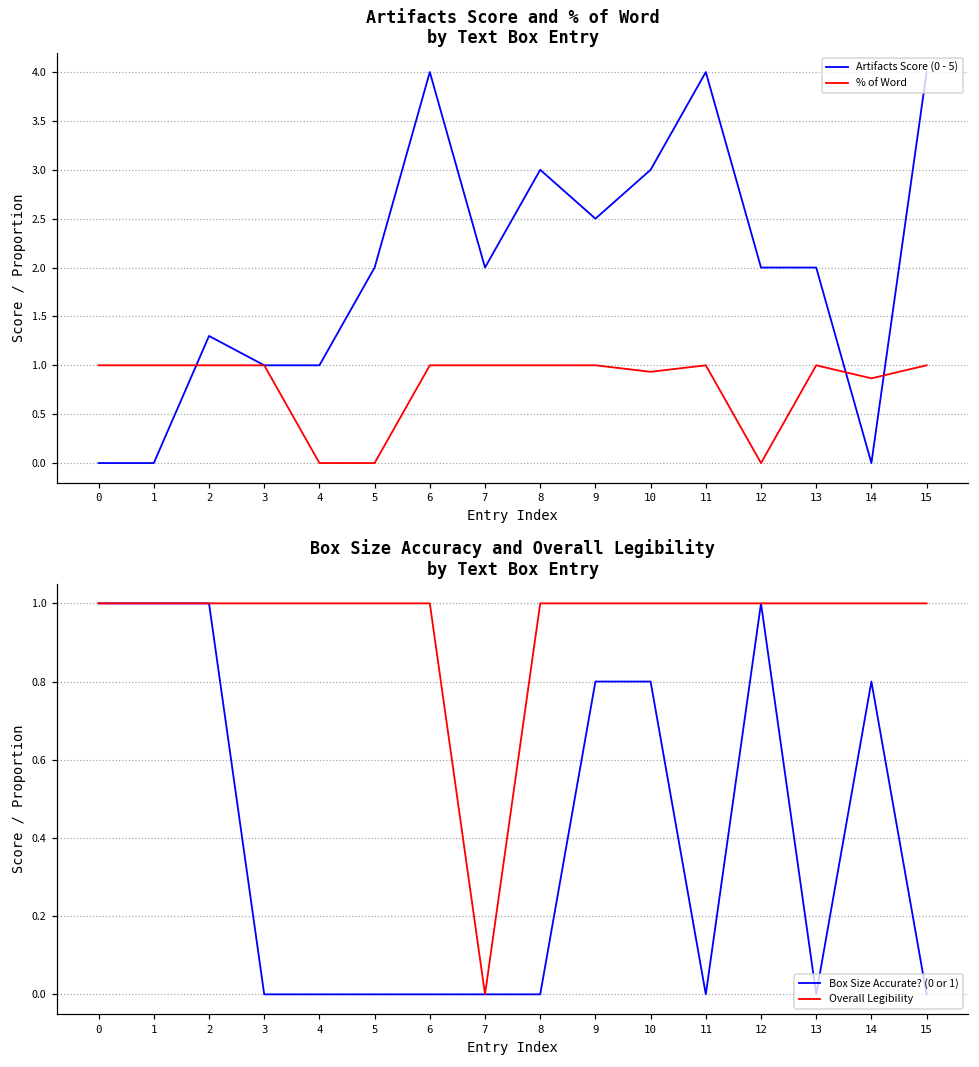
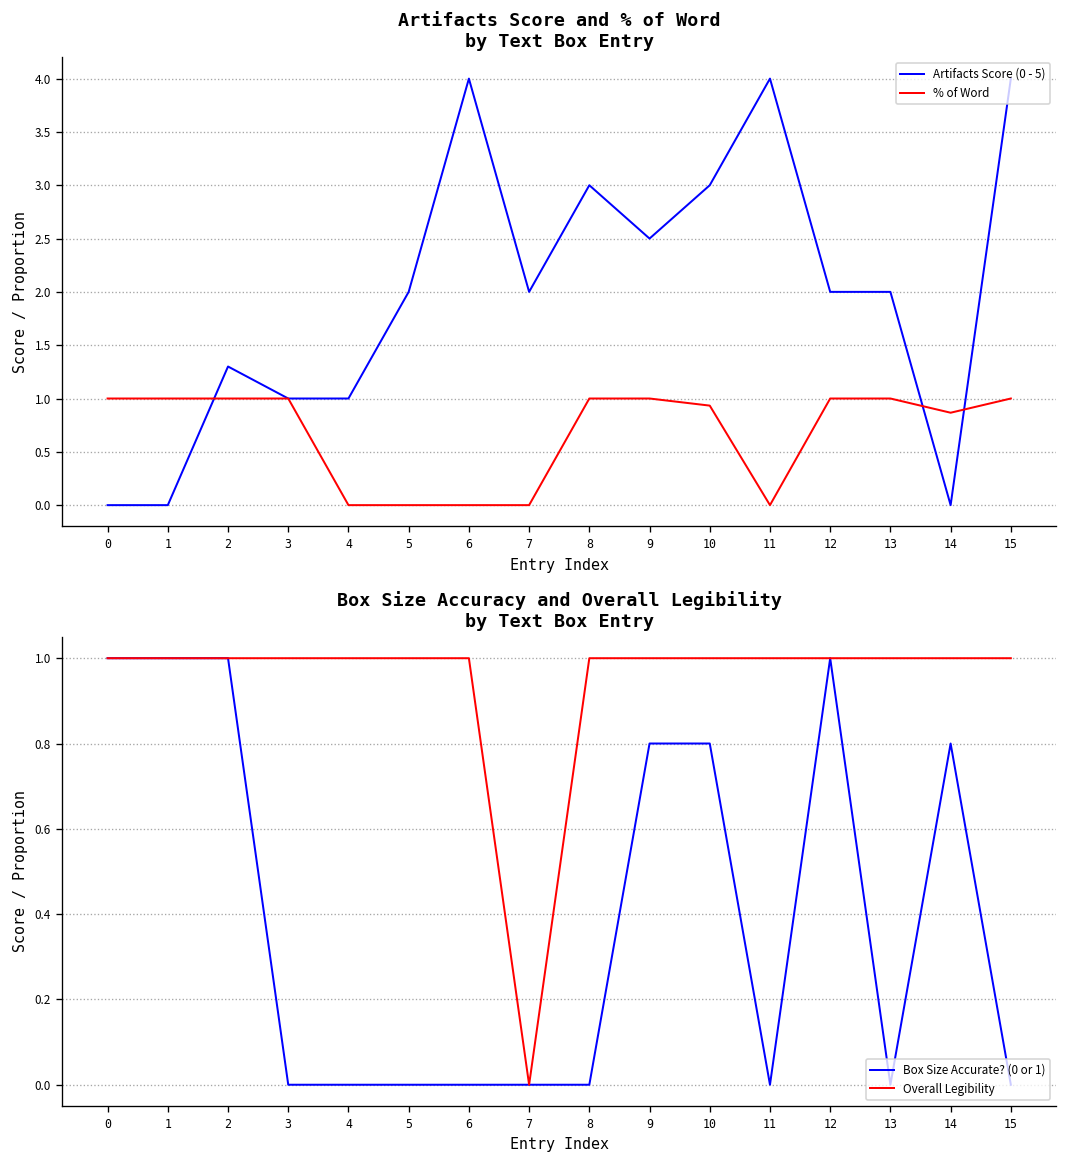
Artifacts Score and % of Word by Text Box Entry, % of Word, 6: 1 -> 0
Artifacts Score and % of Word by Text Box Entry, % of Word, 7: 1 -> 0
Artifacts Score and % of Word by Text Box Entry, % of Word, 11: 1 -> 0
Artifacts Score and % of Word by Text Box Entry, % of Word, 12: 0 -> 1
